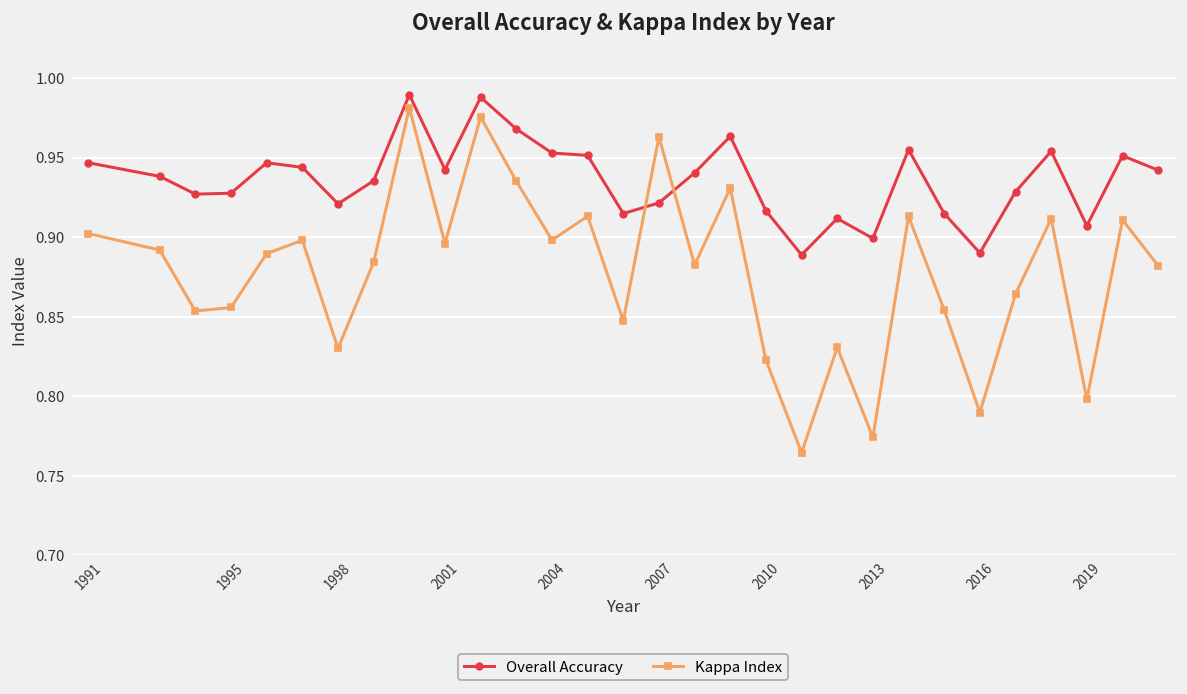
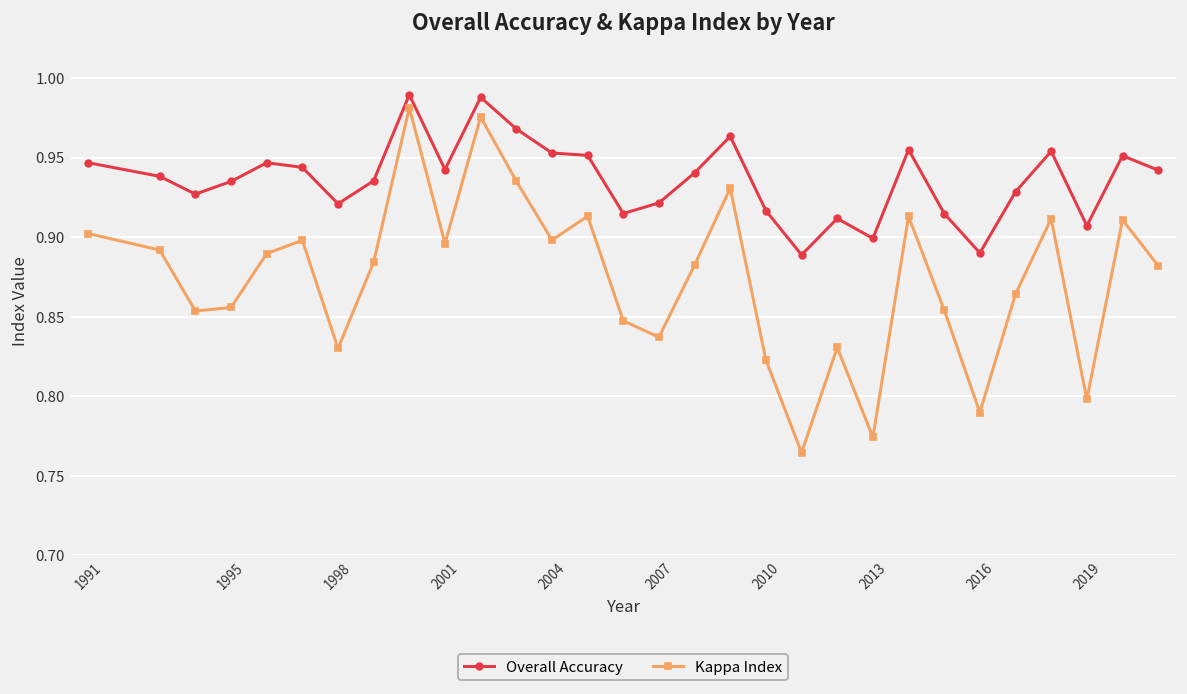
Overall Accuracy, 1995: 0.928 -> 0.935
Kappa Index, 2007: 0.963 -> 0.837
